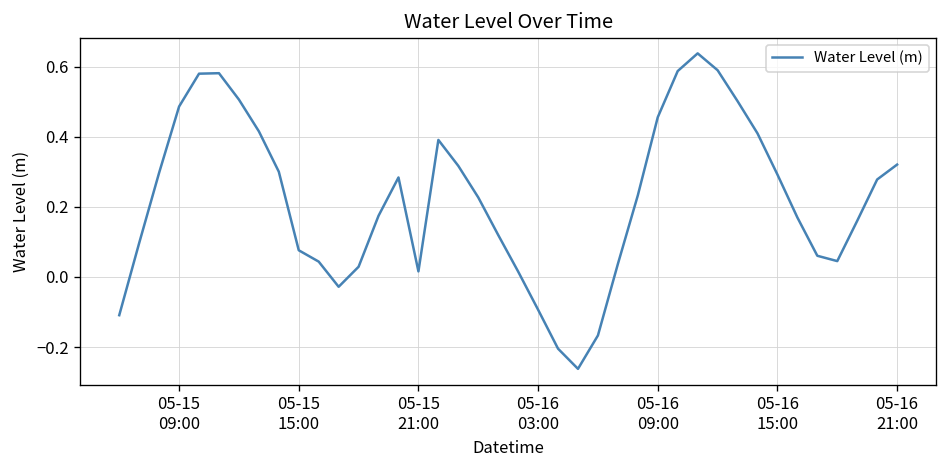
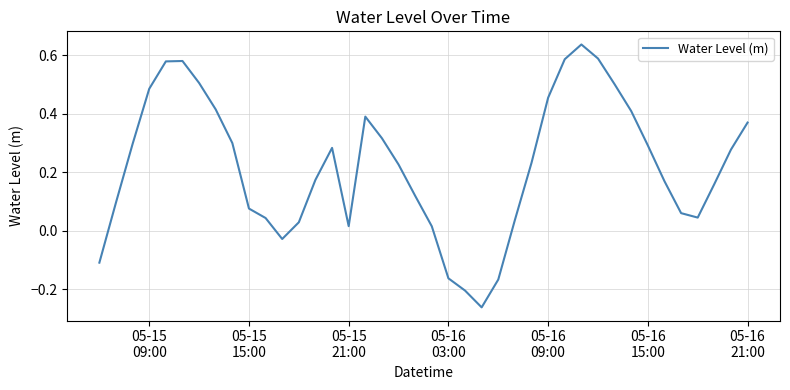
05-16 03:00: -0.09 -> -0.16
05-16 21:00: 0.32 -> 0.37
